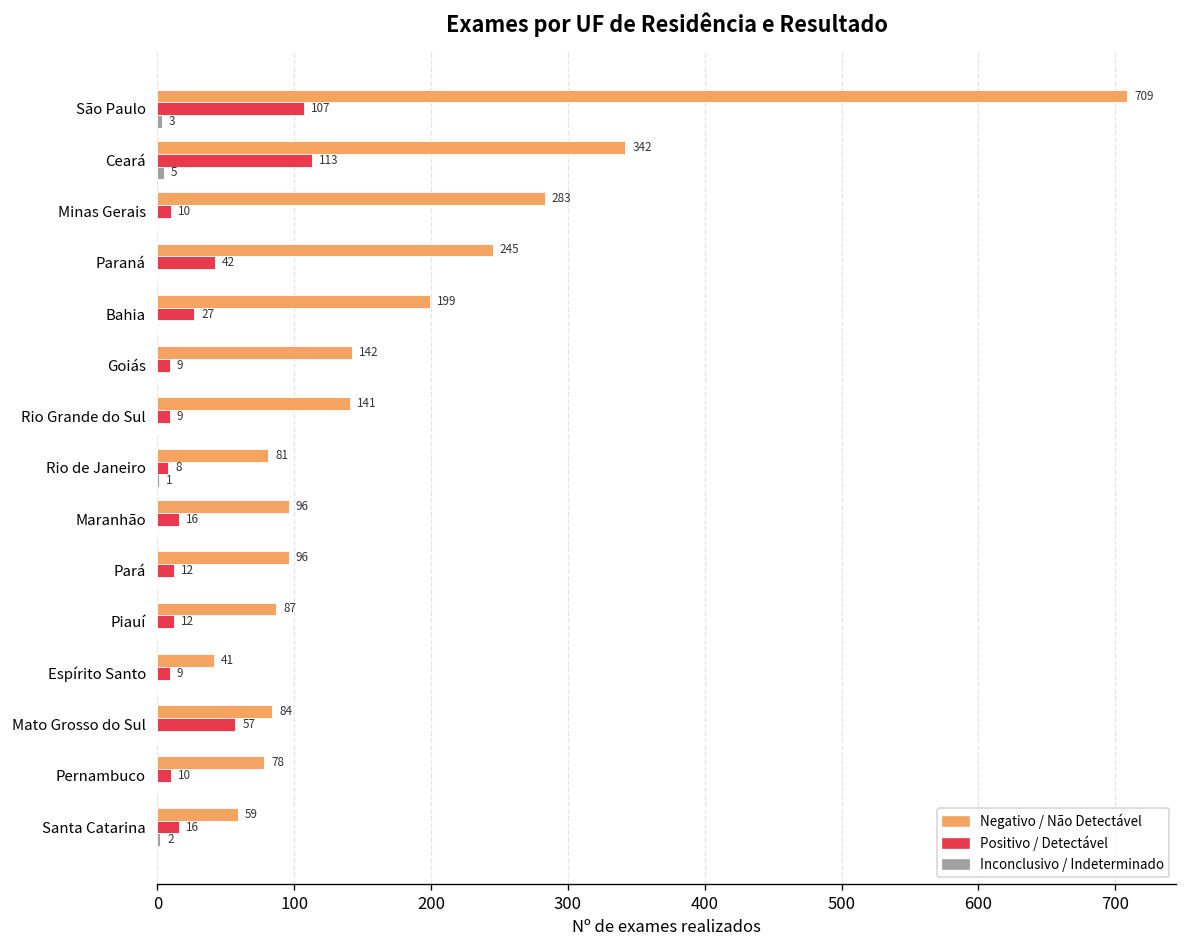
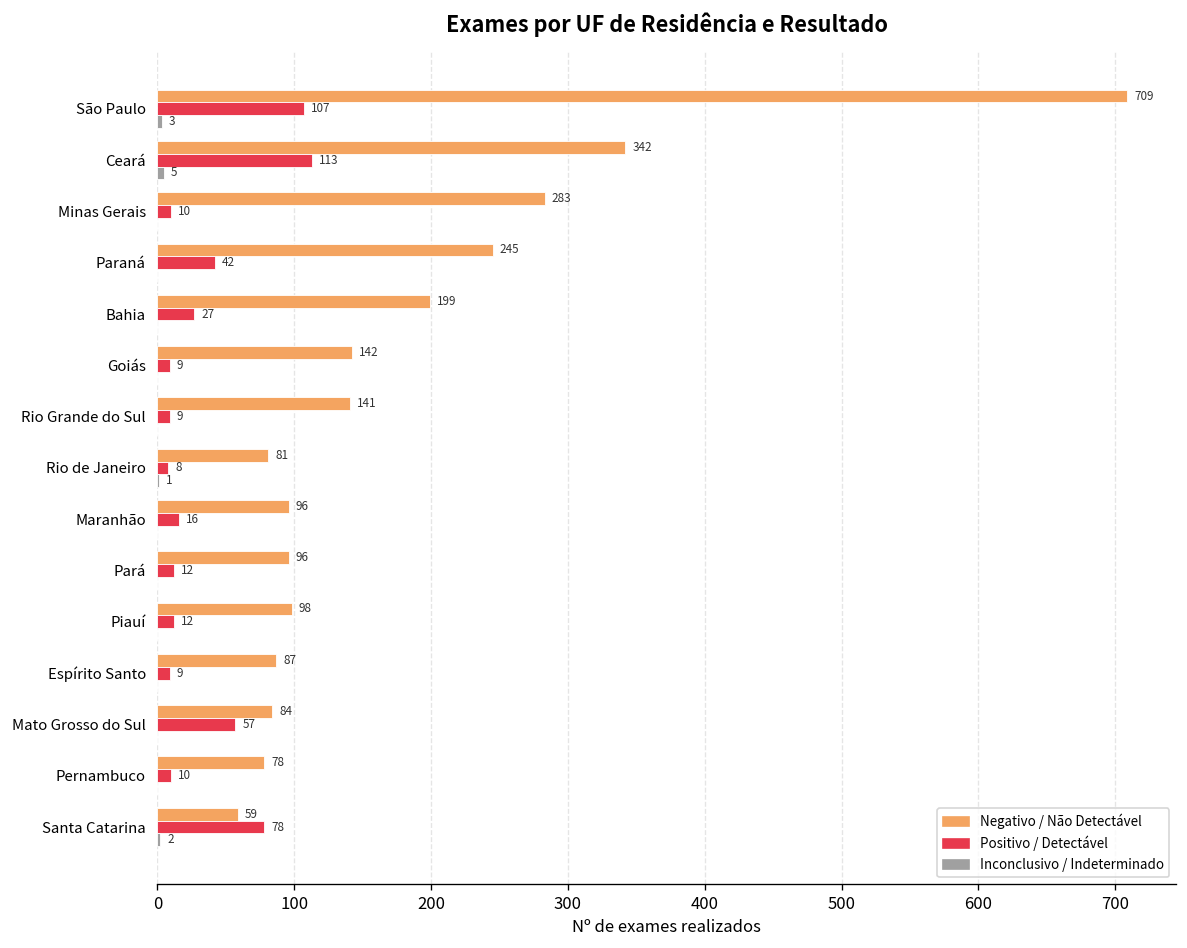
Negativo / Não Detectável, Piauí: 87 -> 98
Negativo / Não Detectável, Espírito Santo: 41 -> 87
Positivo / Detectável, Santa Catarina: 16 -> 78
